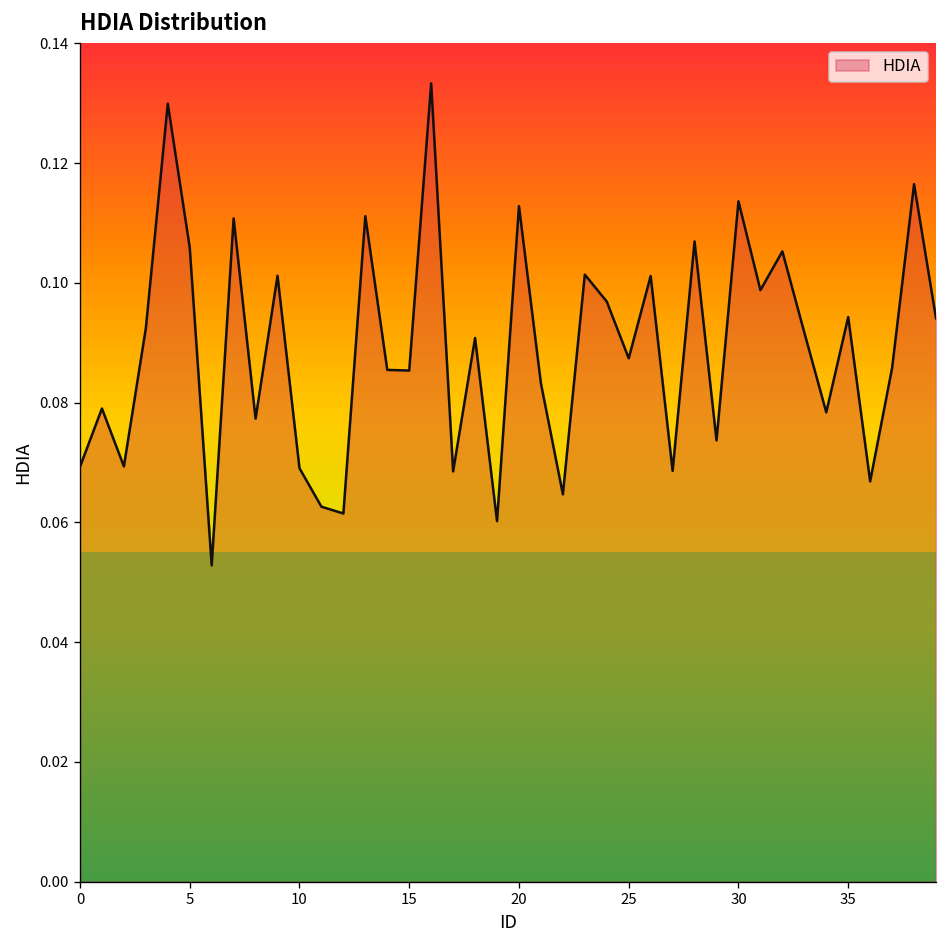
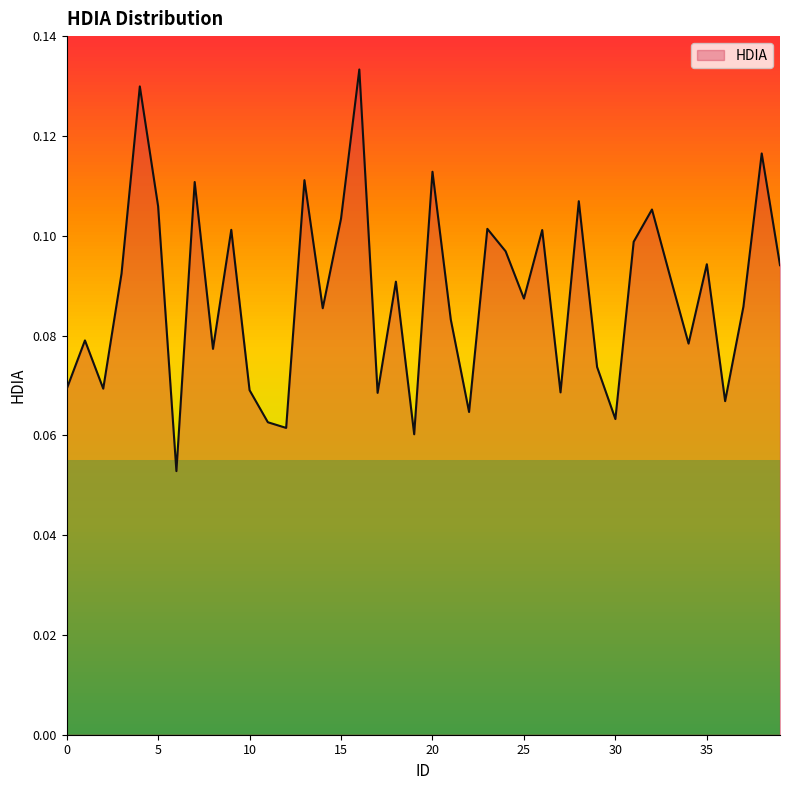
15: 0.085 -> 0.103
30: 0.114 -> 0.063
